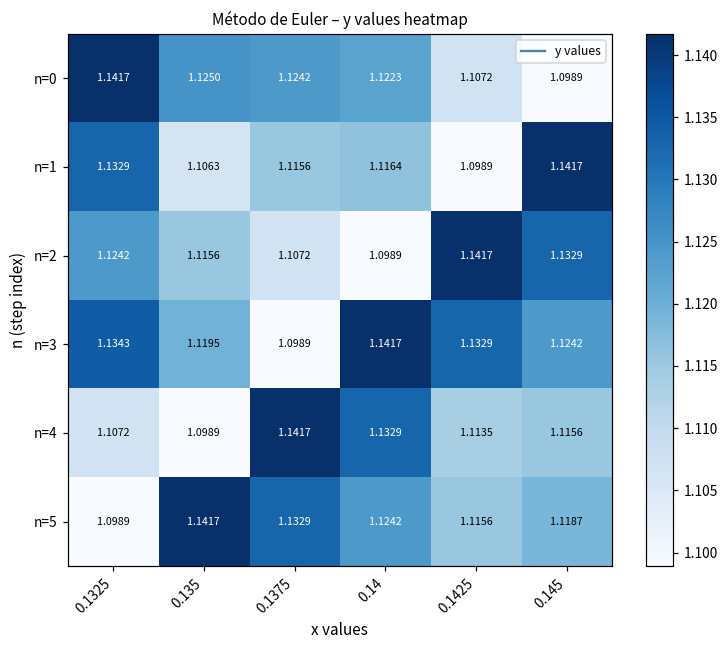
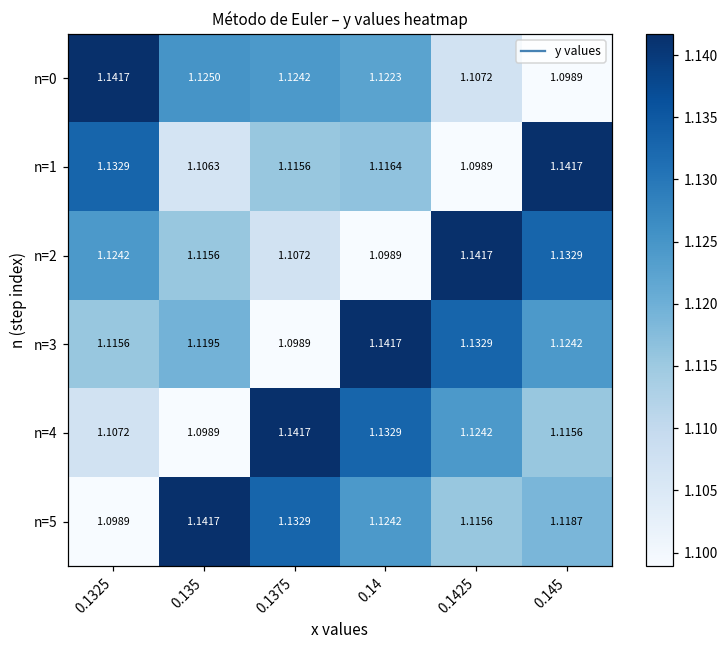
n=3, 0.1325: 1.1343 -> 1.1156
n=4, 0.1425: 1.1135 -> 1.1242
